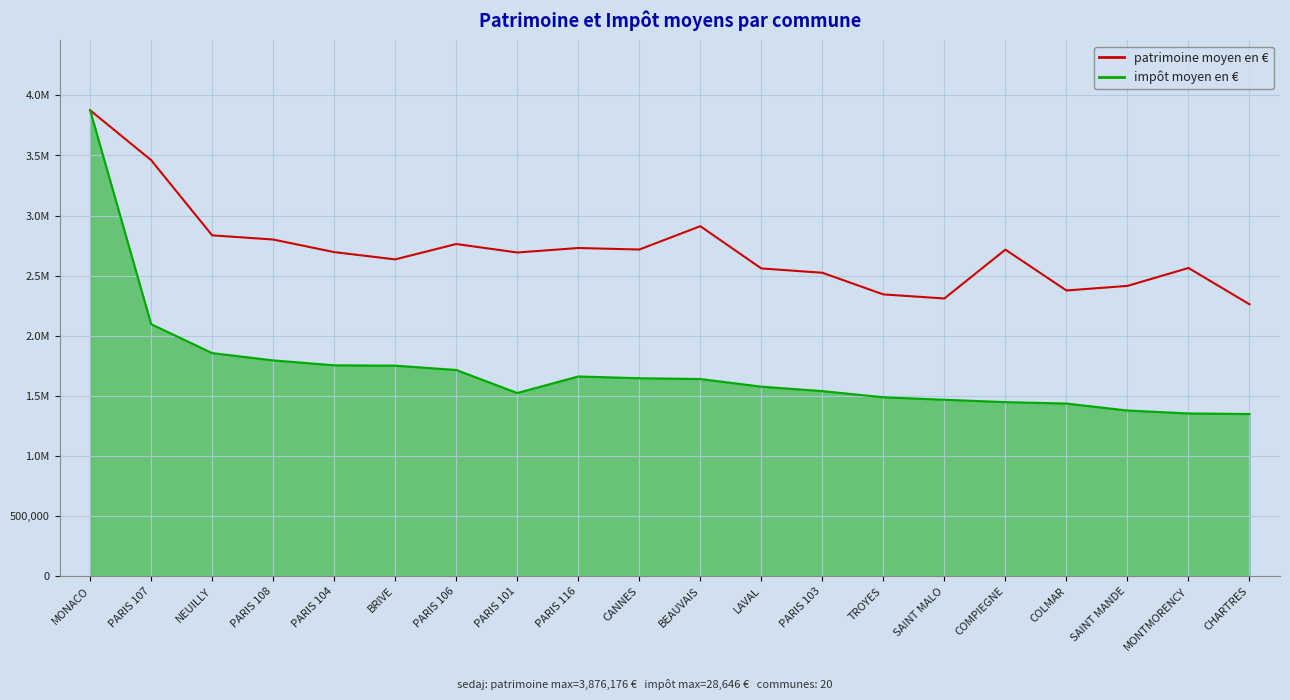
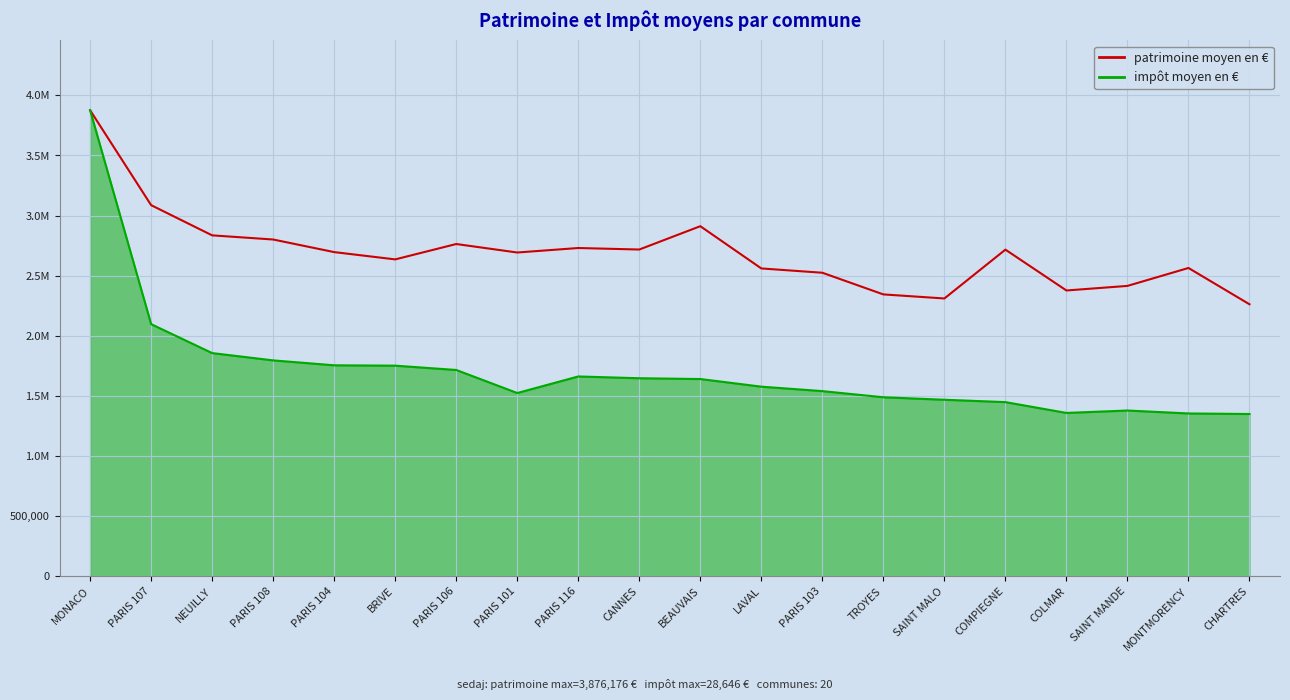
patrimoine moyen en €, PARIS 107: 3,460,000 -> 3,090,000
impôt moyen en €, COLMAR: 1,440,000 -> 1,360,000
